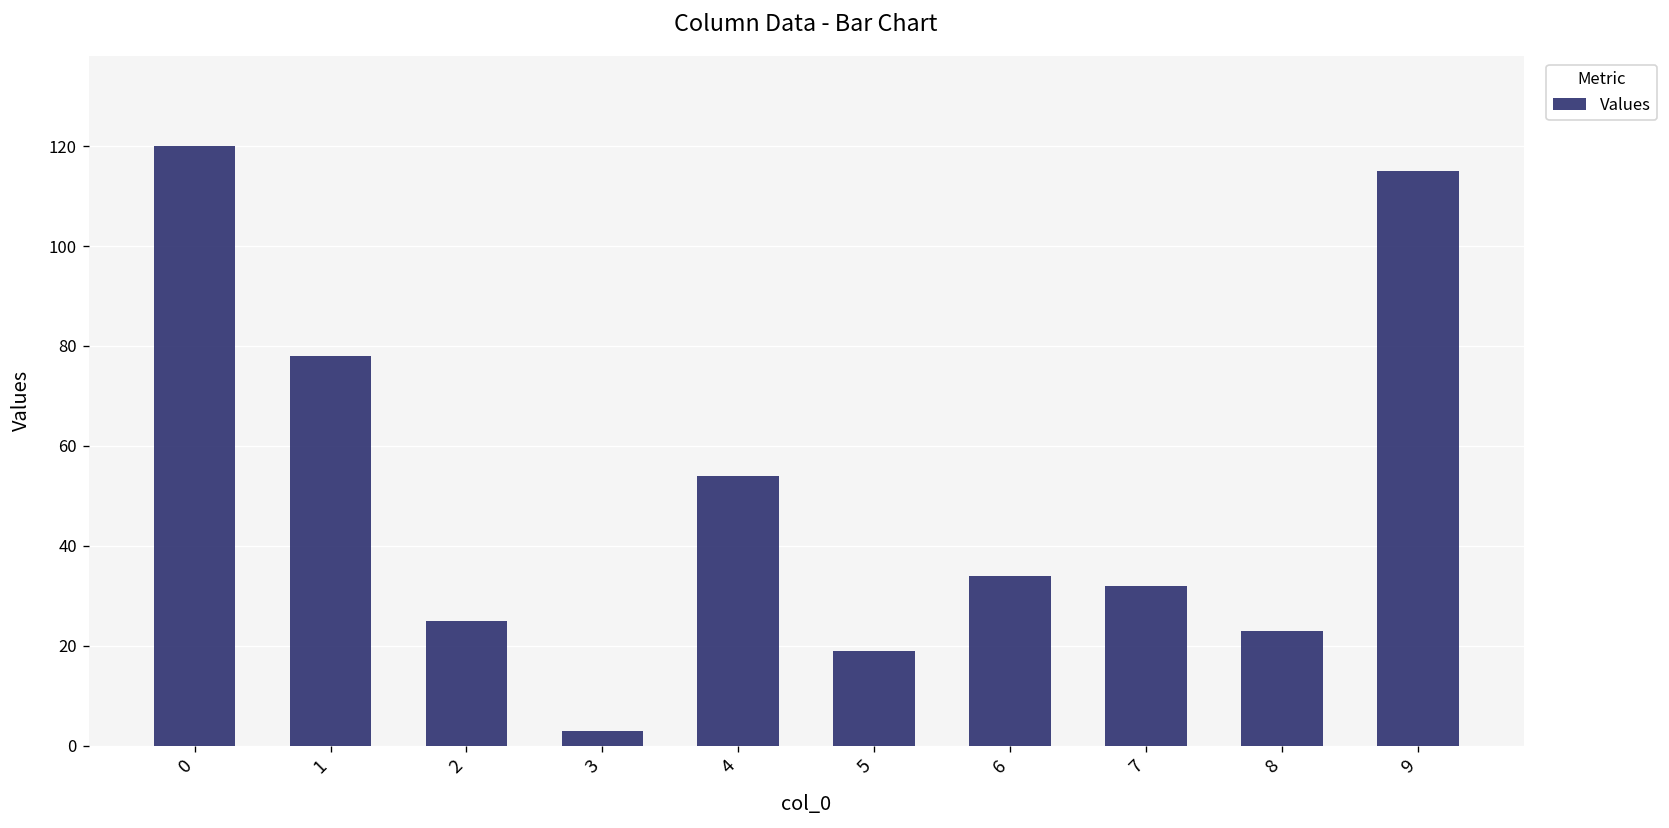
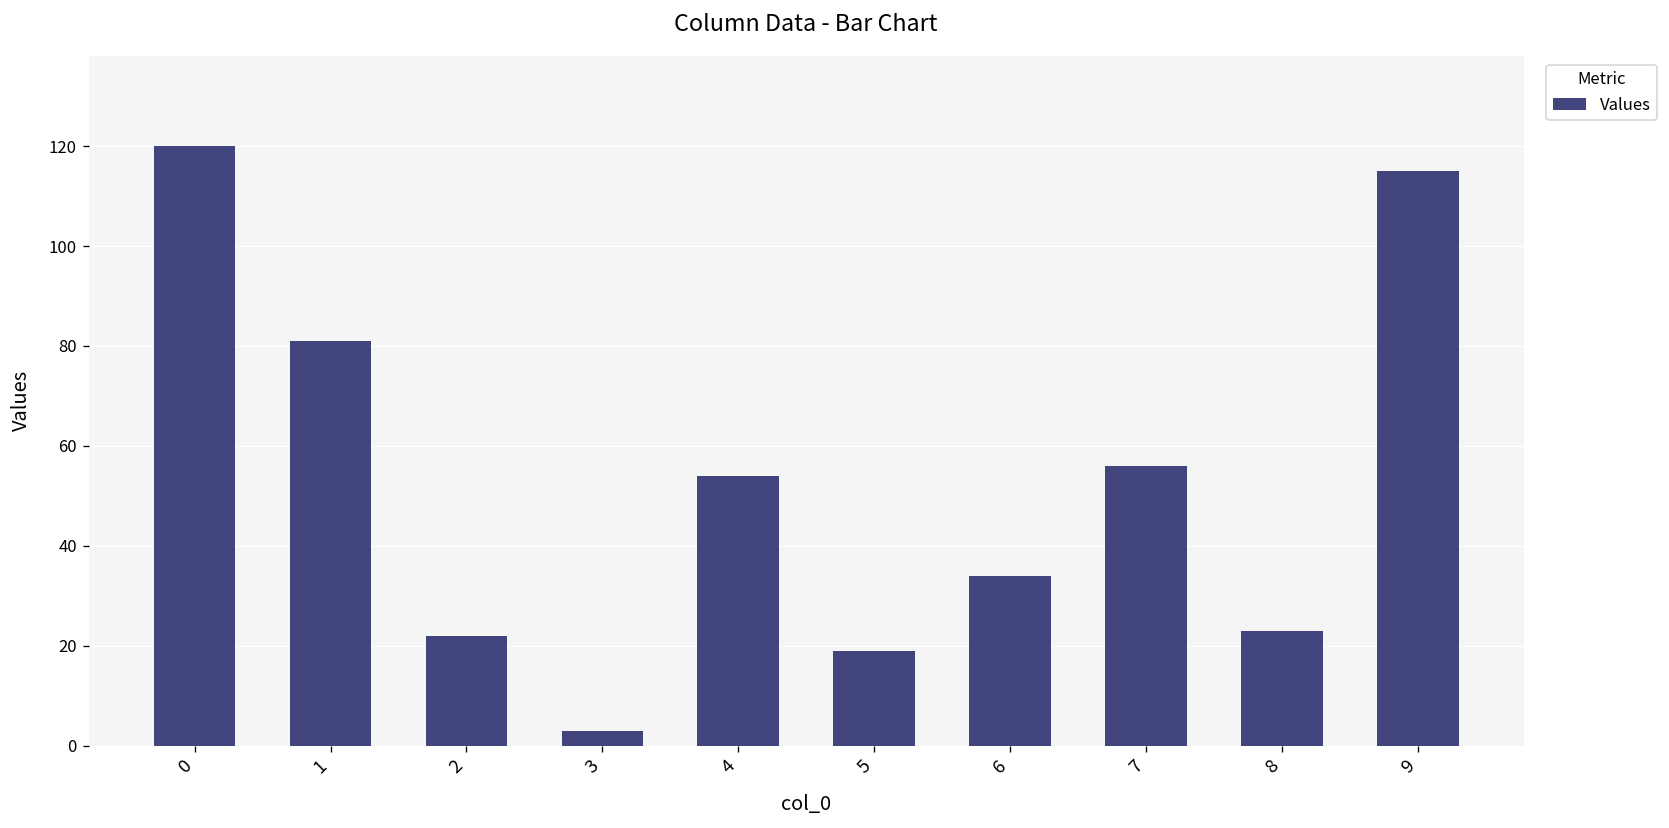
1: 78 -> 81
2: 25 -> 22
7: 32 -> 56
